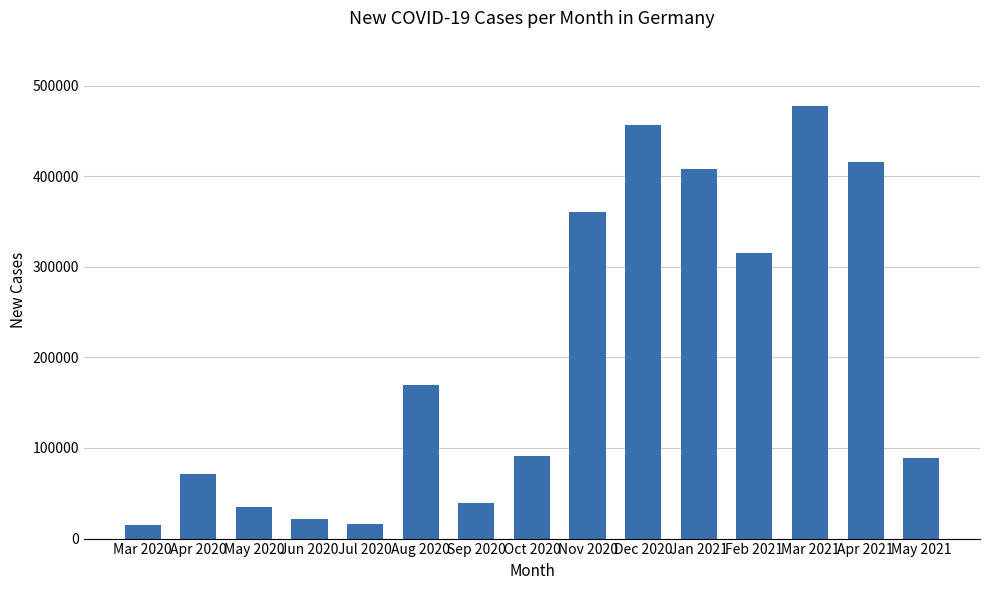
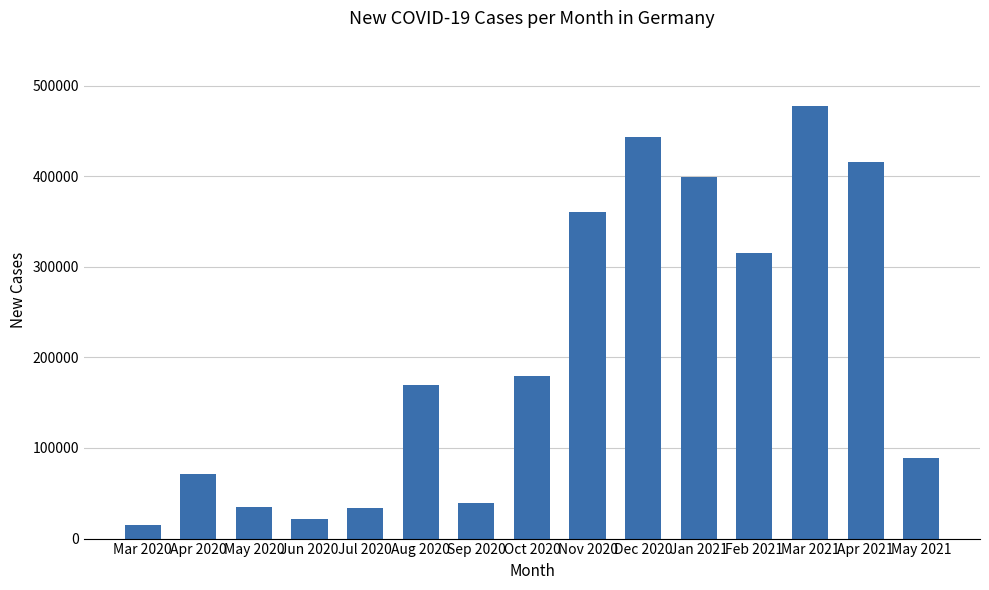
Jul 2020: 20000 -> 30000
Oct 2020: 90000 -> 180000
Dec 2020: 460000 -> 440000
Jan 2021: 410000 -> 400000
